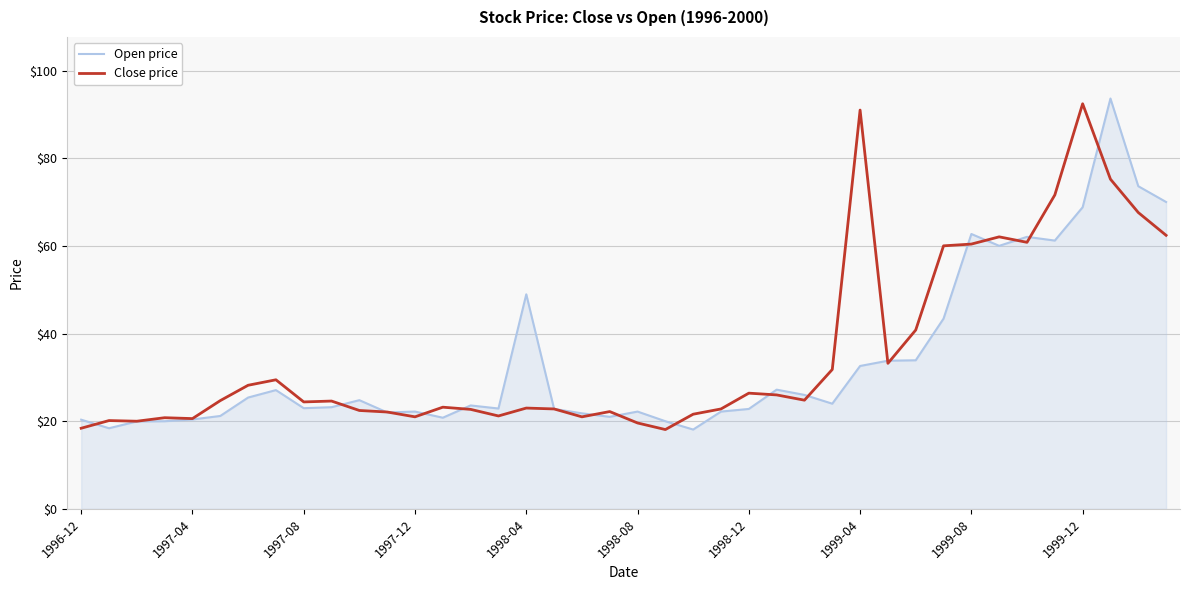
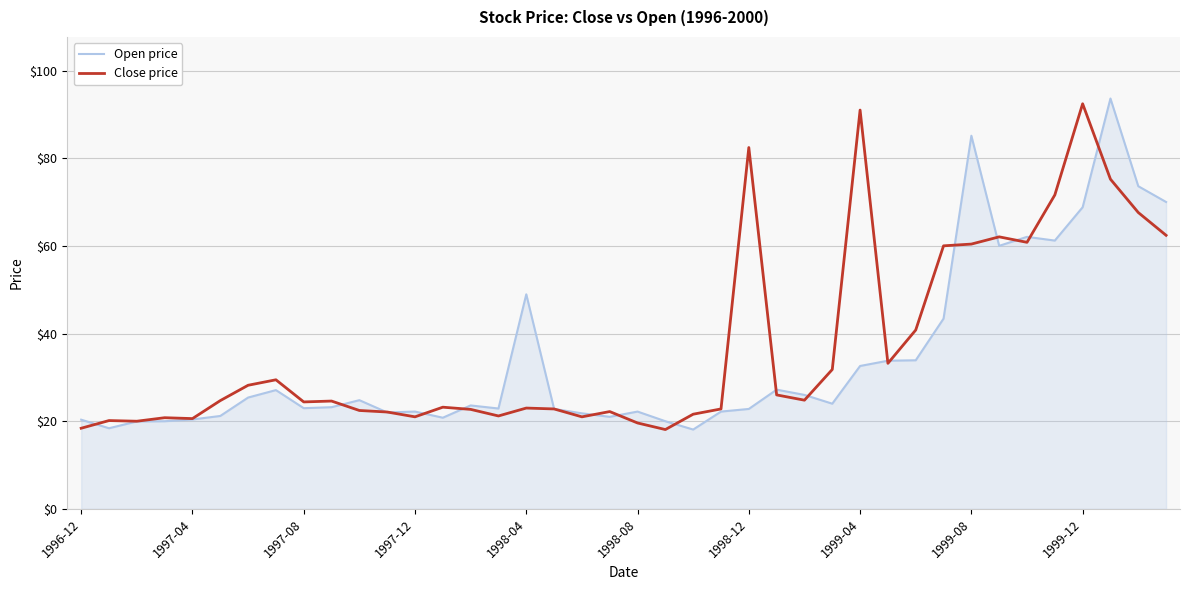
Close price, 1998-12: $26 -> $82
Open price, 1999-08: $63 -> $85
